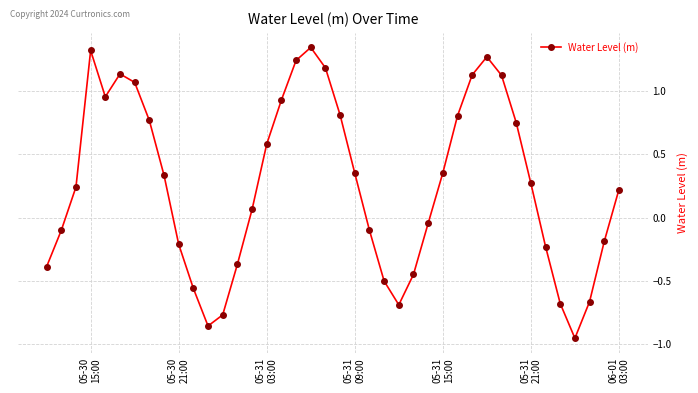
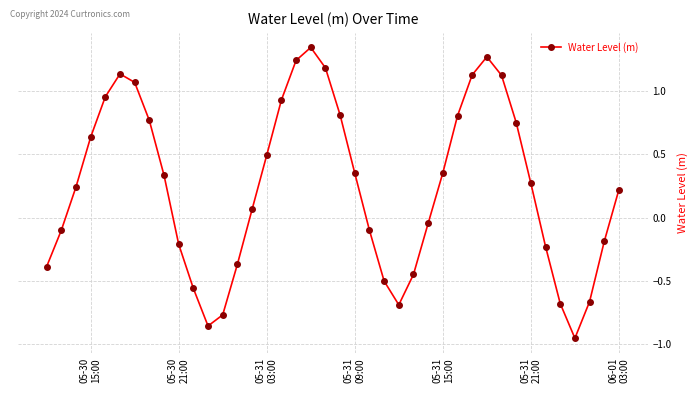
05-30 15:00: 1.32 -> 0.63
05-31 03:00: 0.58 -> 0.49
